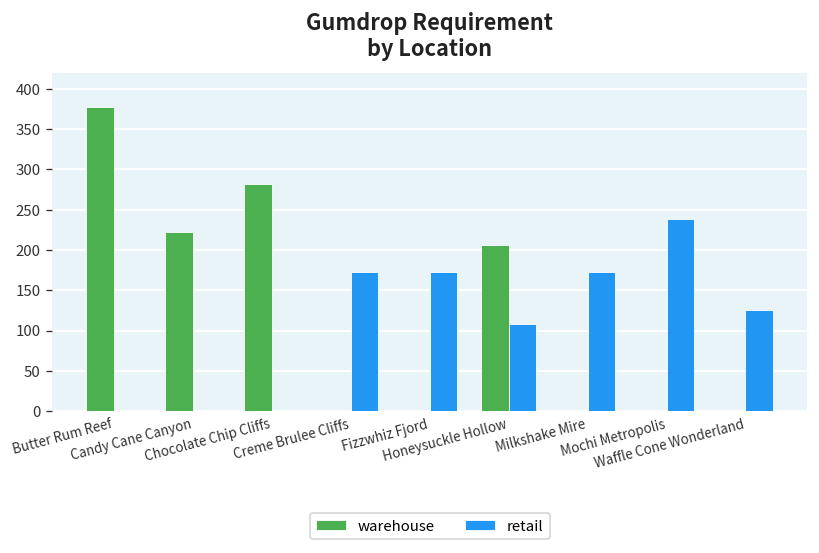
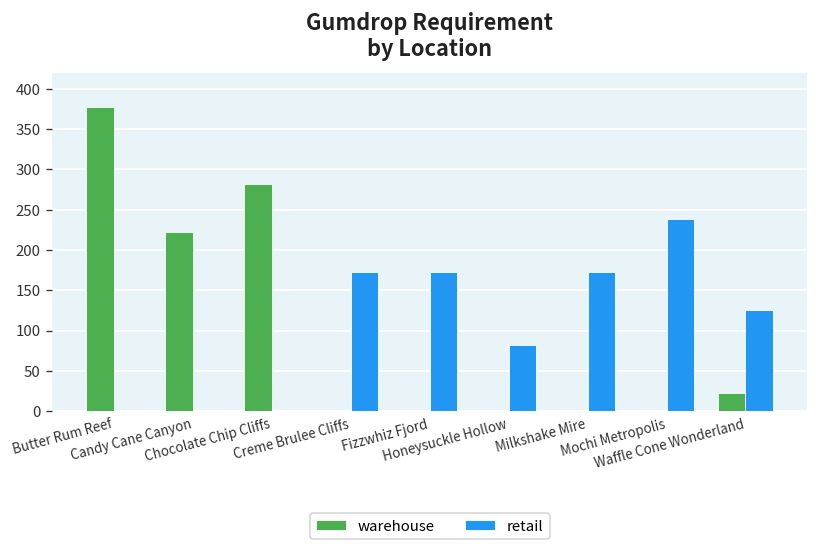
warehouse, Honeysuckle Hollow: 210 -> 0
retail, Honeysuckle Hollow: 110 -> 80
warehouse, Waffle Cone Wonderland: 0 -> 20
